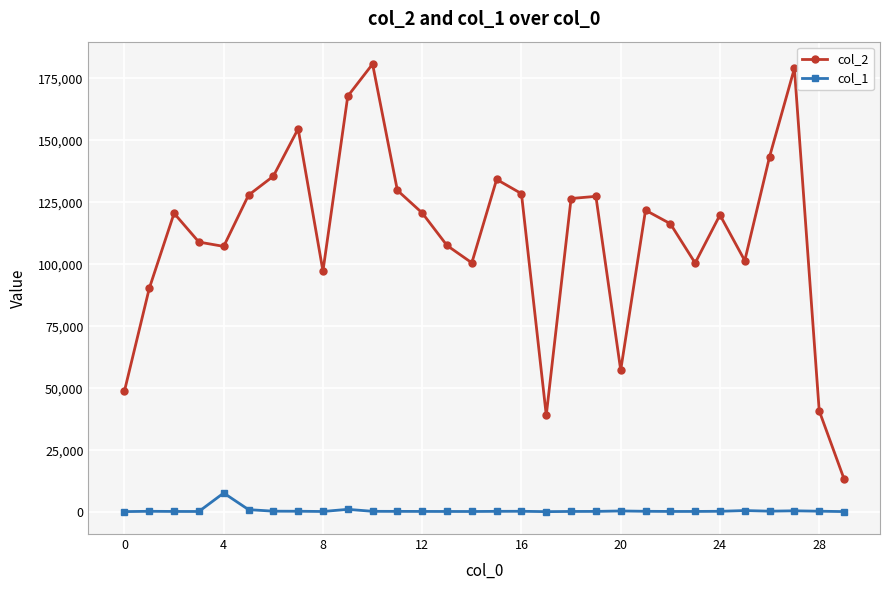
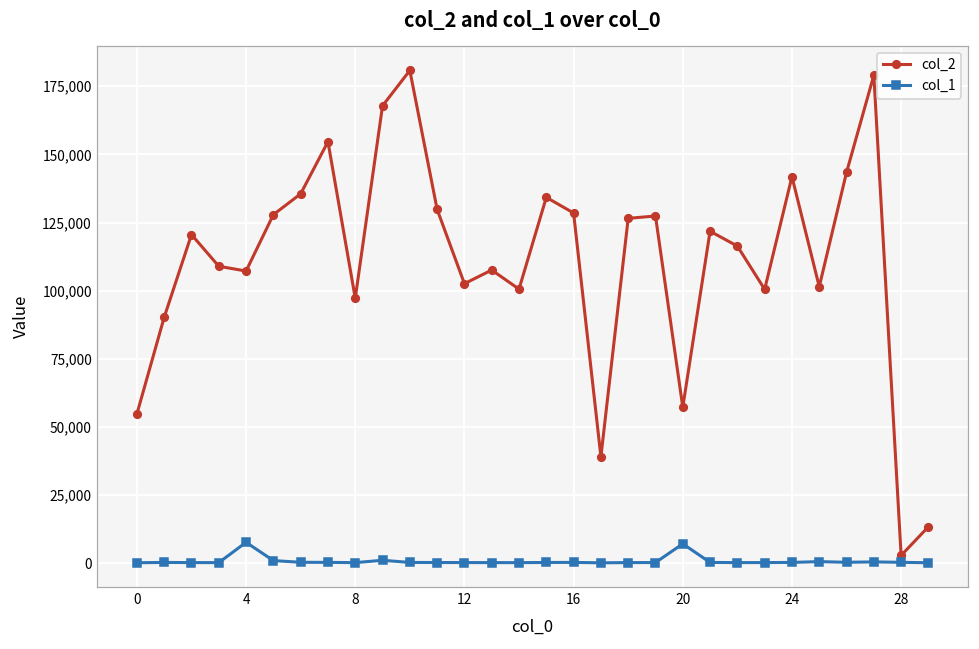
col_2, 0: 49,000 -> 55,000
col_2, 12: 121,000 -> 103,000
col_1, 20: 0 -> 7,000
col_2, 24: 120,000 -> 142,000
col_2, 28: 41,000 -> 3,000
